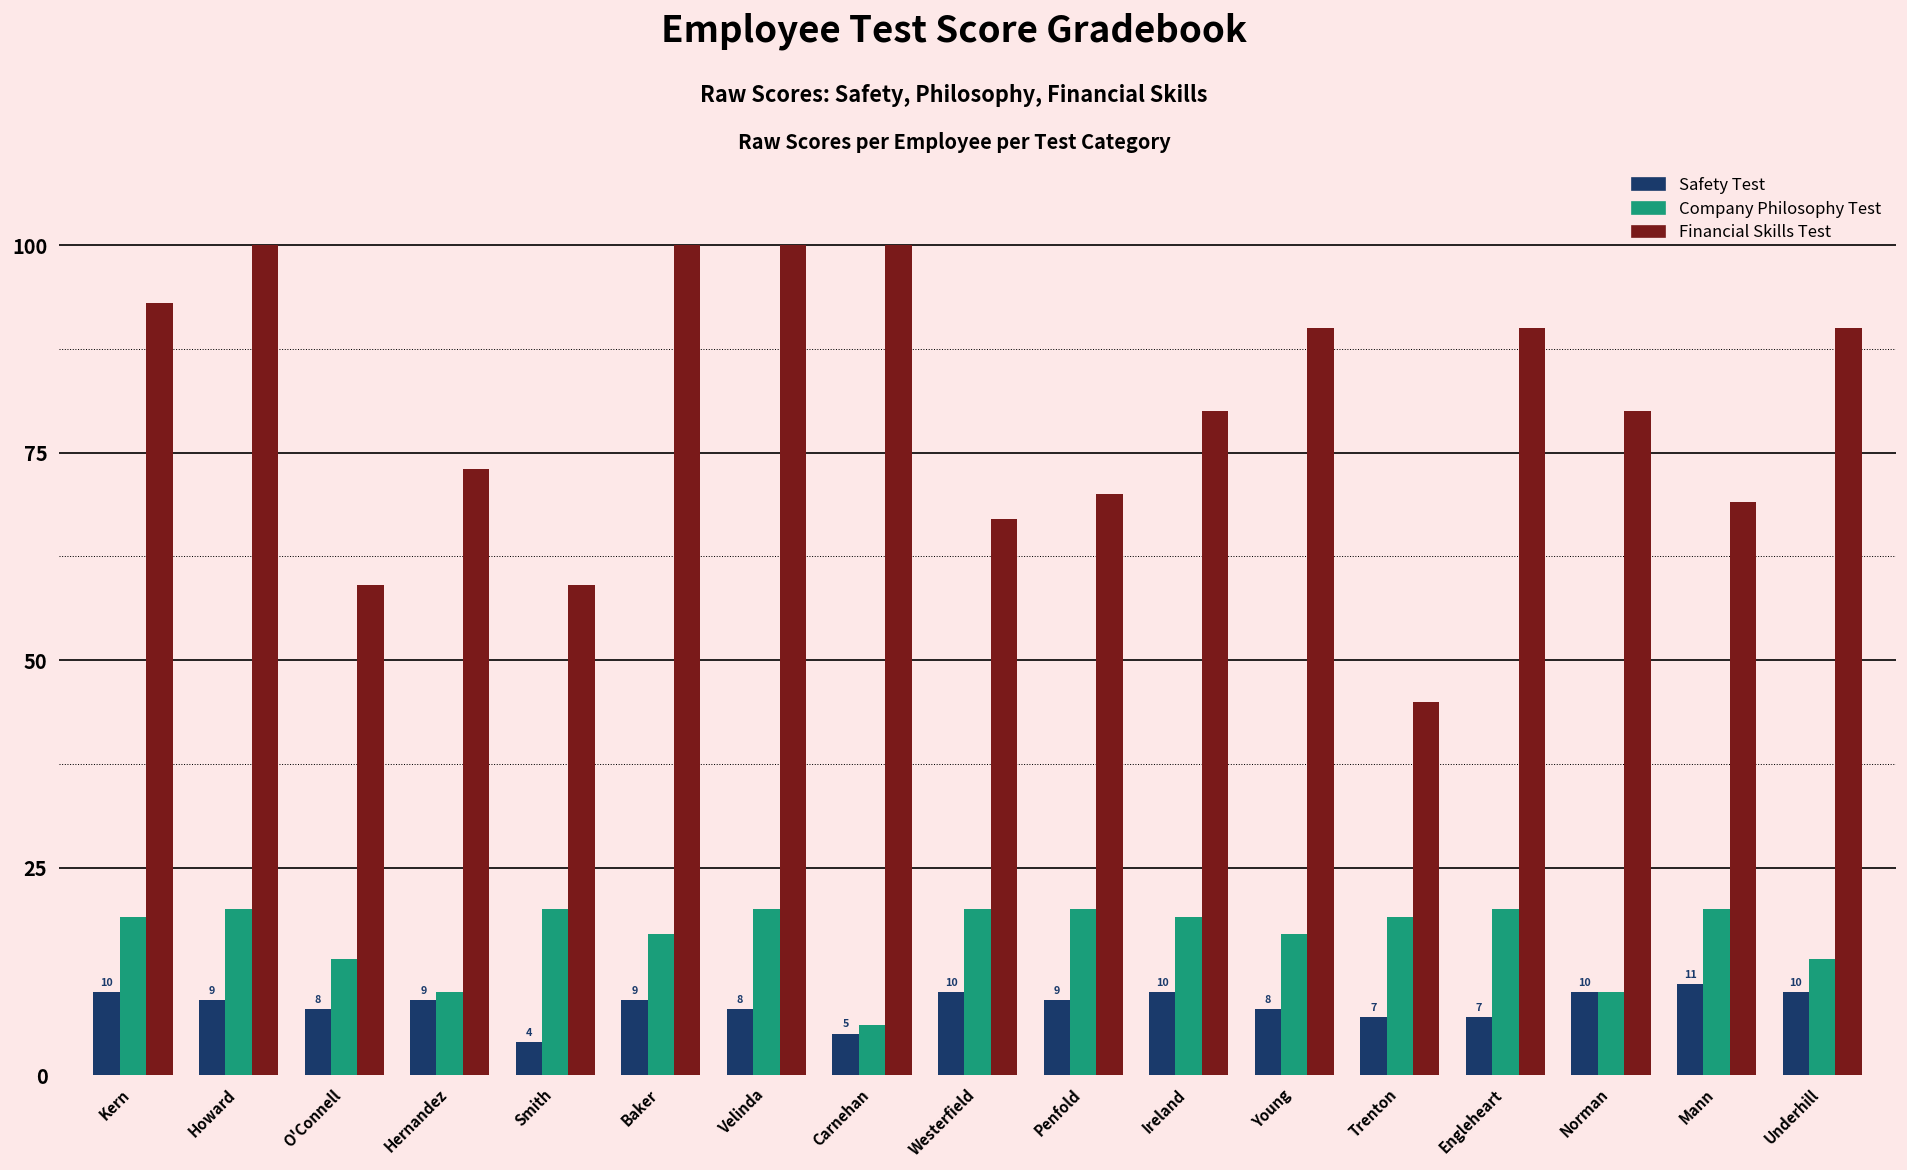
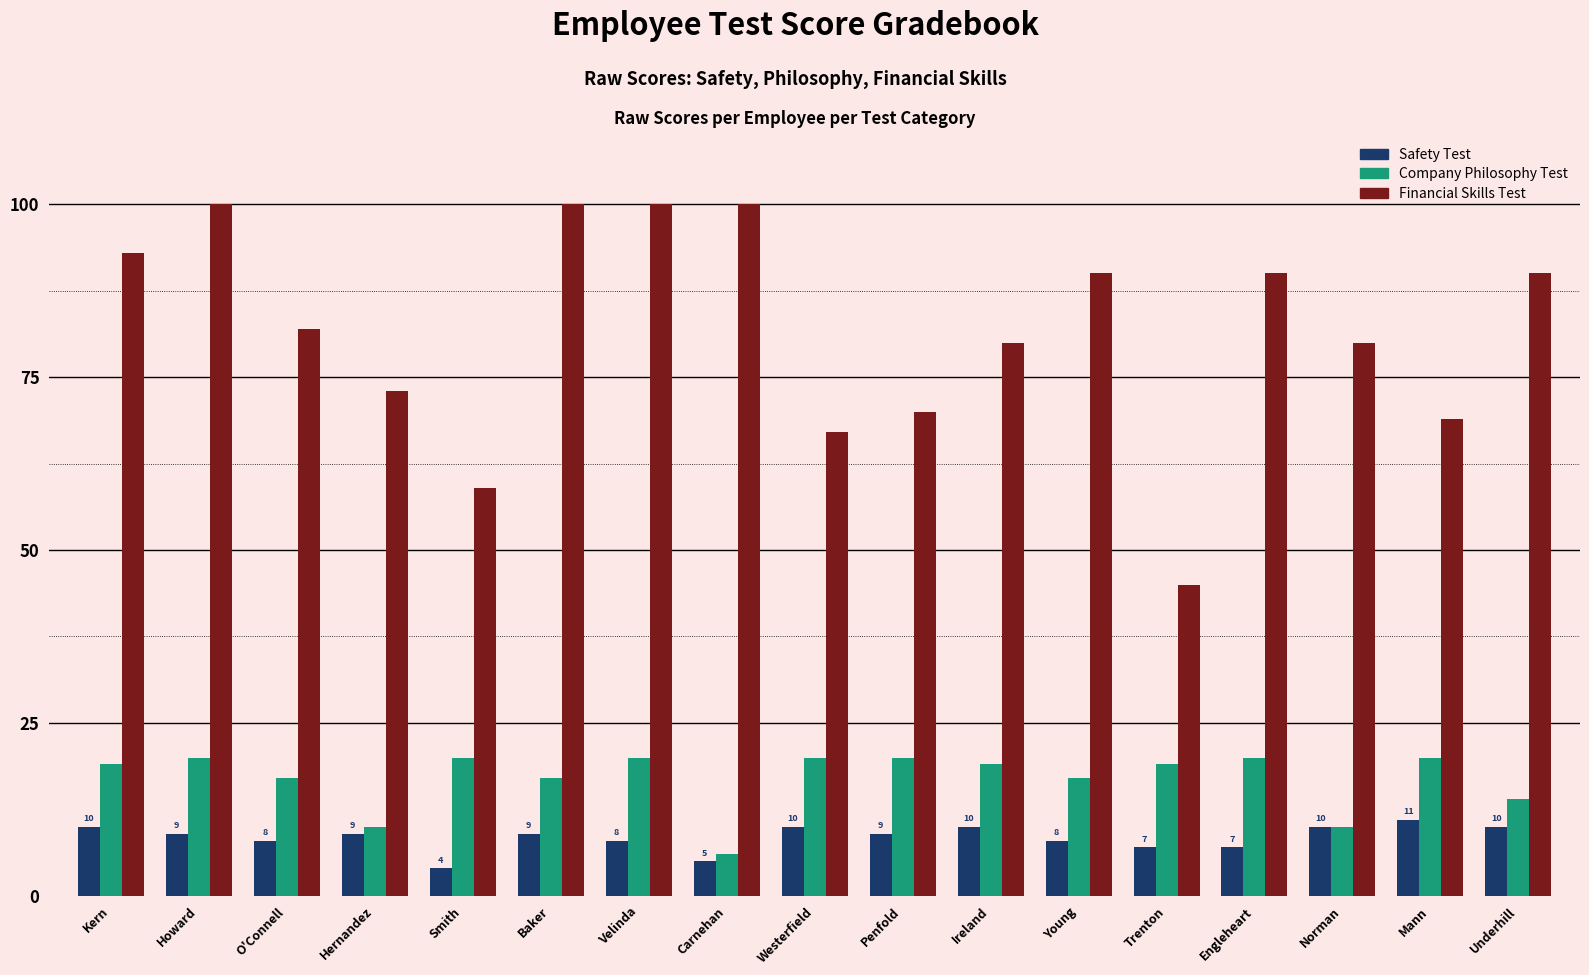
Company Philosophy Test, O'Connell: 14 -> 17
Financial Skills Test, O'Connell: 59 -> 82
